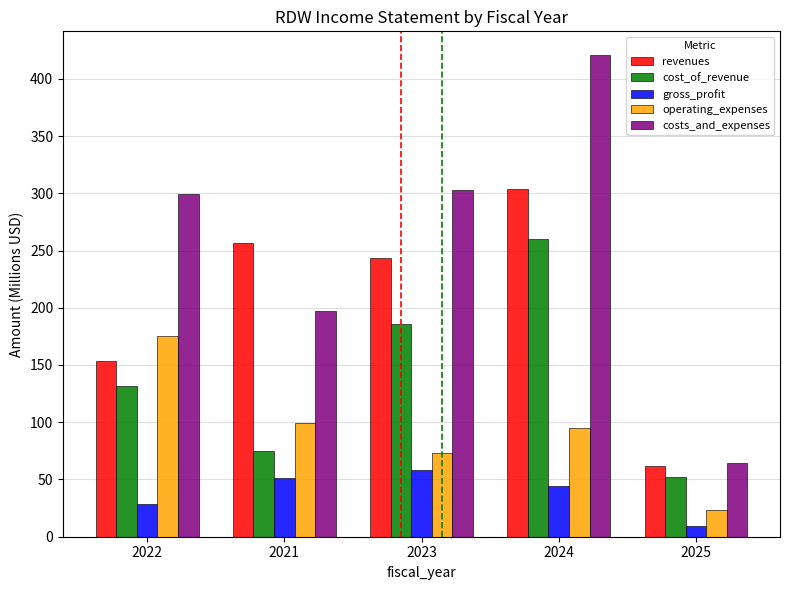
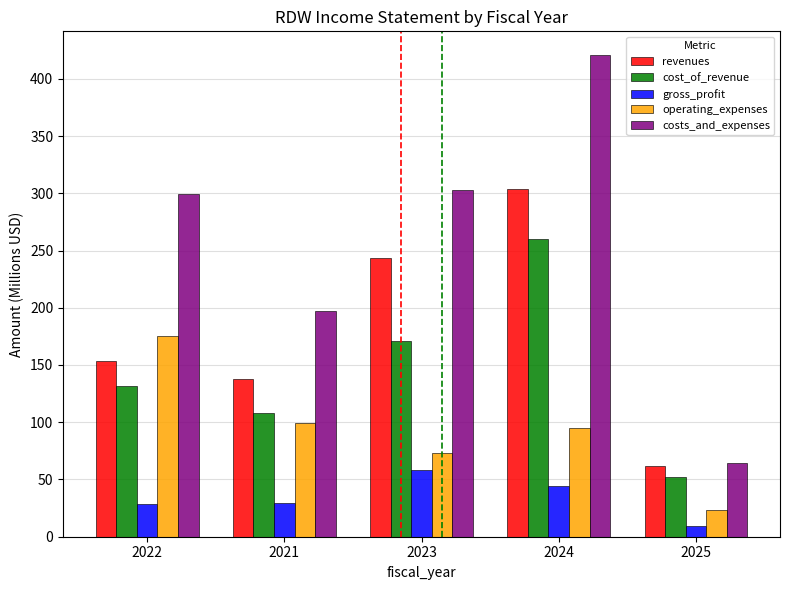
revenues, 2021: 256 -> 138
cost_of_revenue, 2021: 75 -> 108
gross_profit, 2021: 51 -> 29
cost_of_revenue, 2023: 186 -> 171
